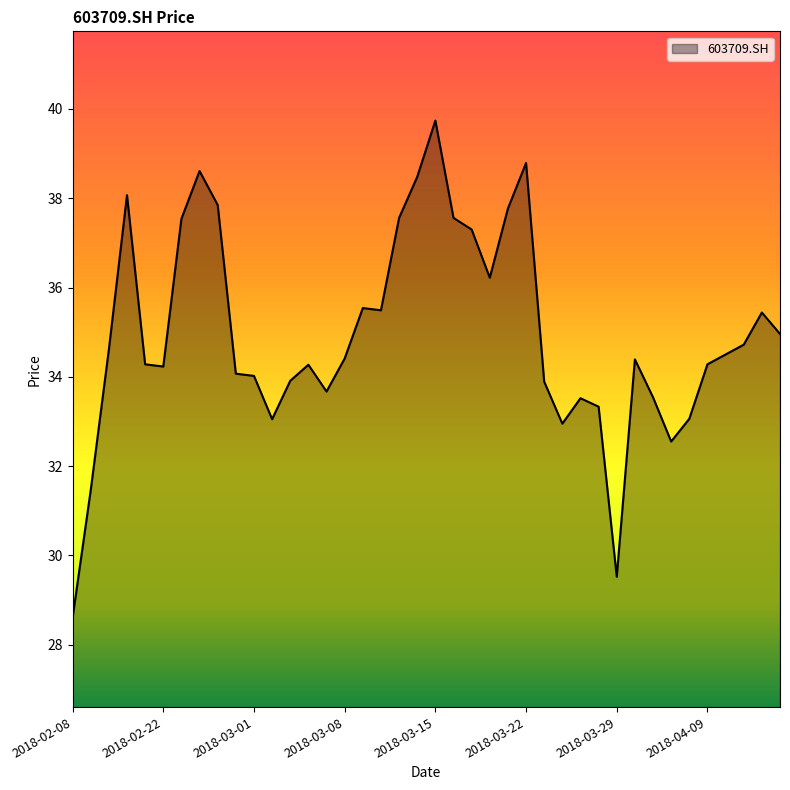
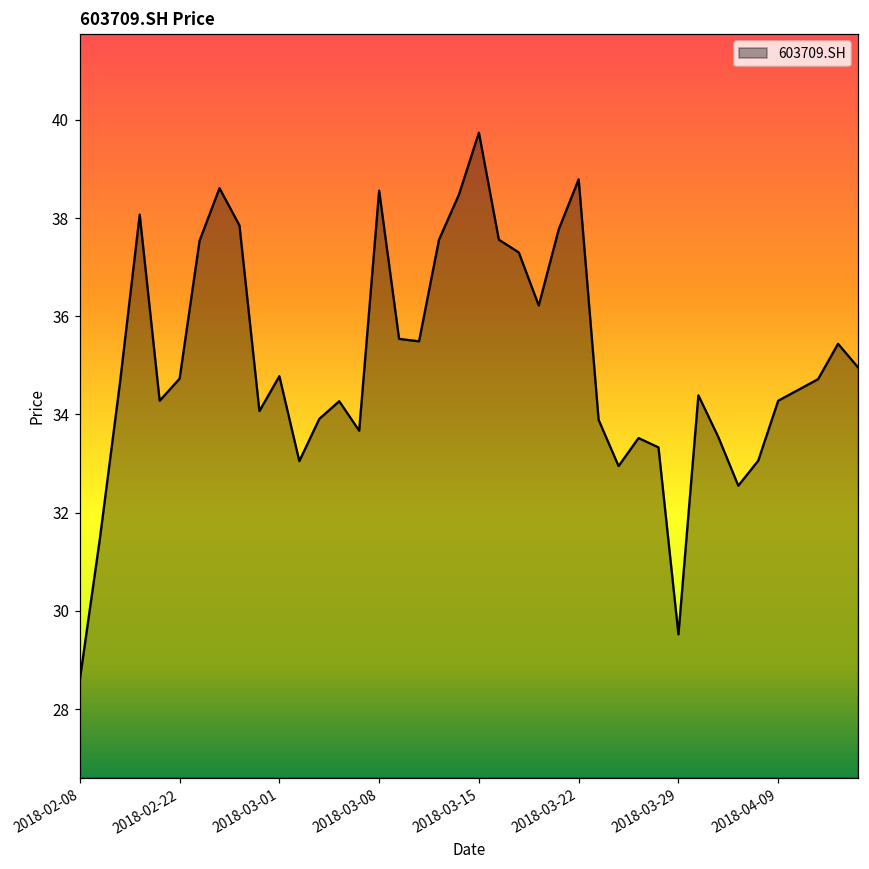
2018-02-22: 34.2 -> 34.7
2018-03-01: 34.0 -> 34.8
2018-03-08: 34.4 -> 38.6
